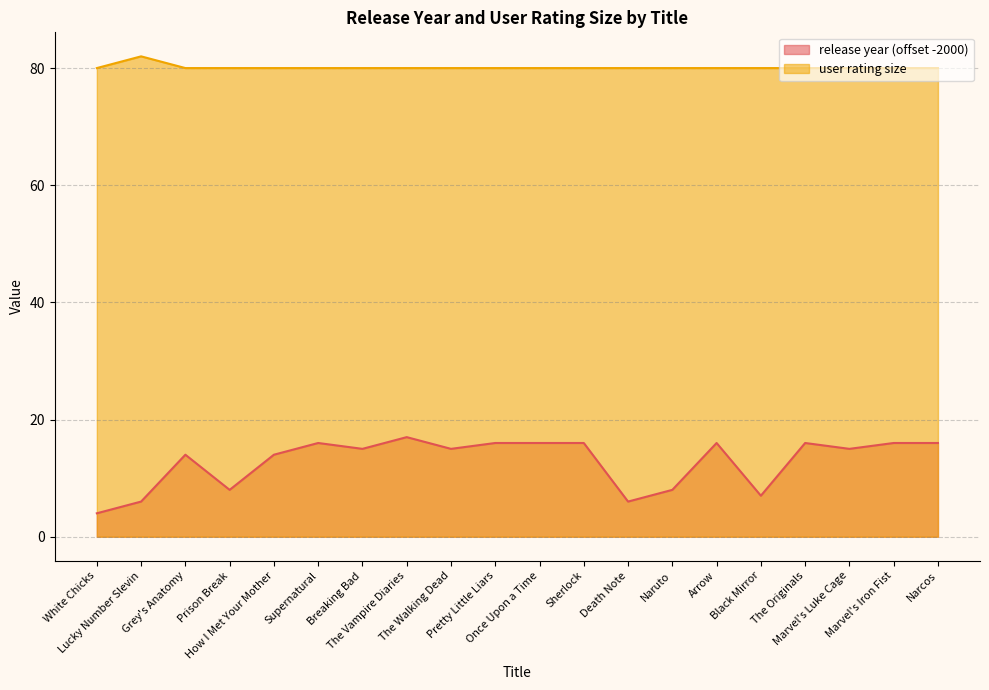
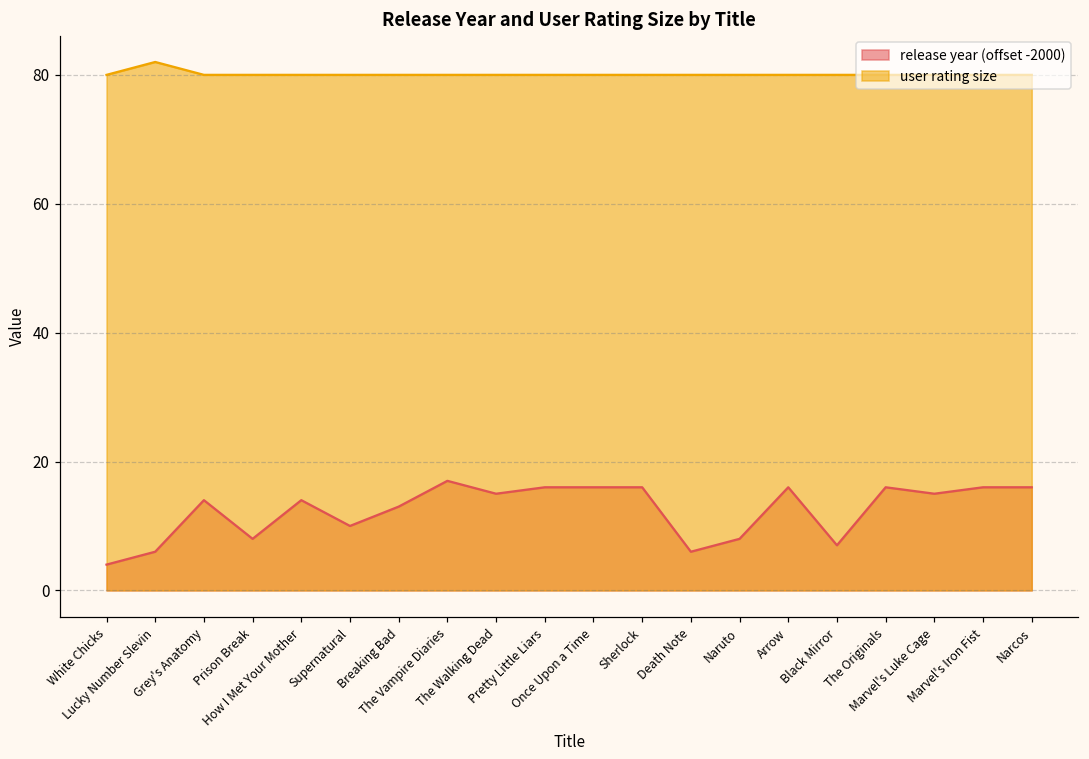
release year (offset -2000), Supernatural: 16 -> 10
release year (offset -2000), Breaking Bad: 15 -> 13
